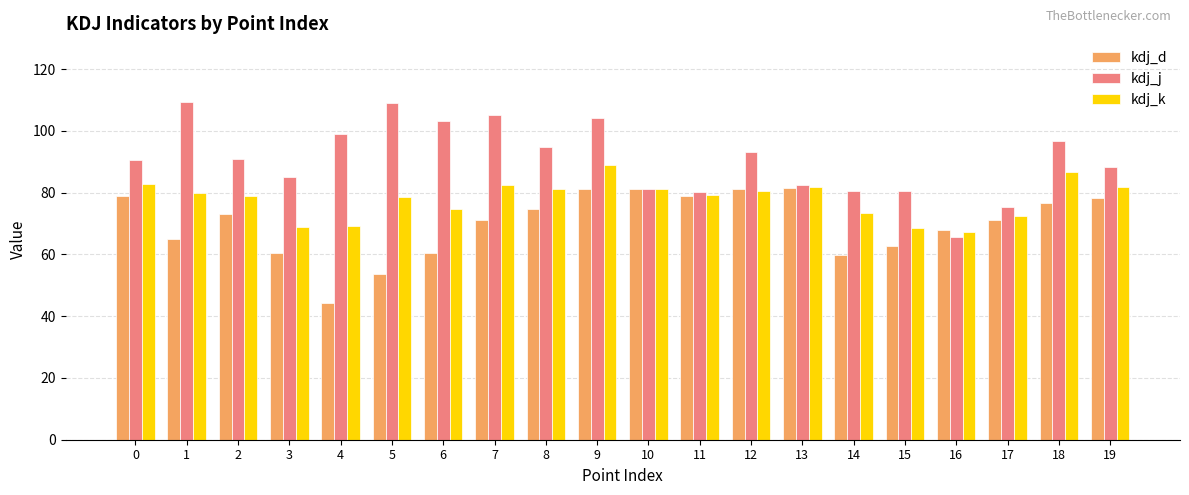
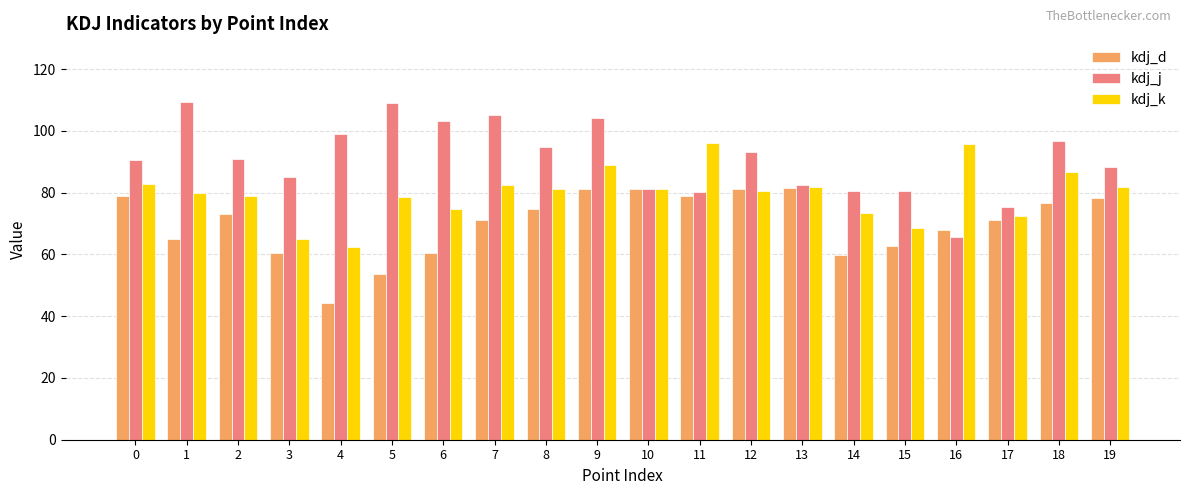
kdj_k, 3: 69 -> 65
kdj_k, 4: 69 -> 63
kdj_k, 11: 79 -> 96
kdj_k, 16: 67 -> 96
